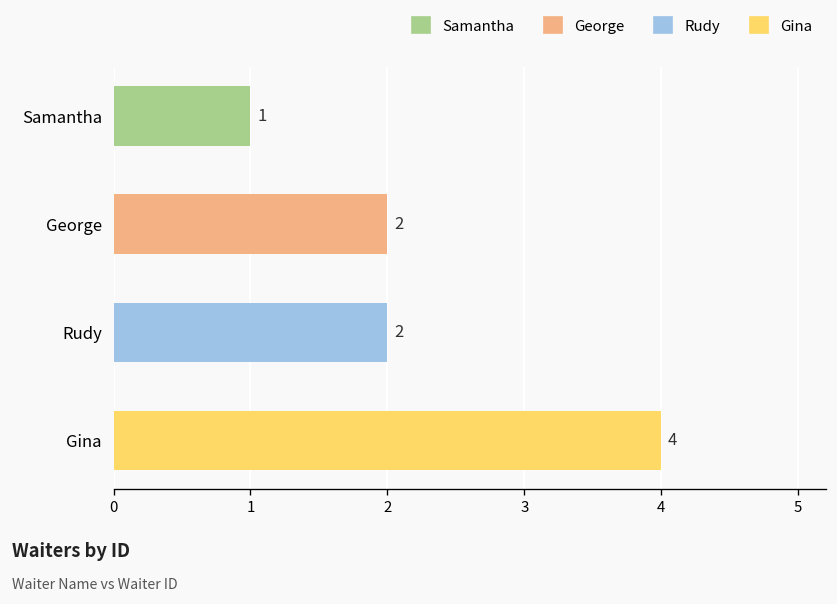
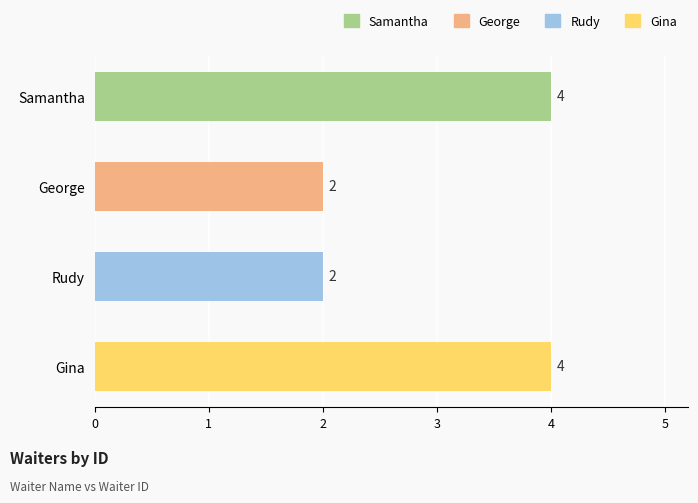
Samantha: 1 -> 4
